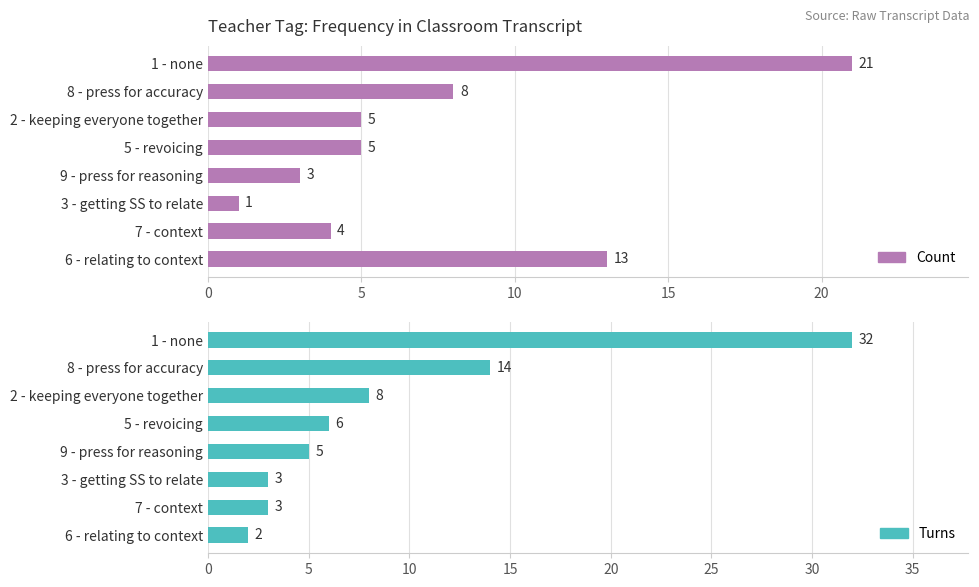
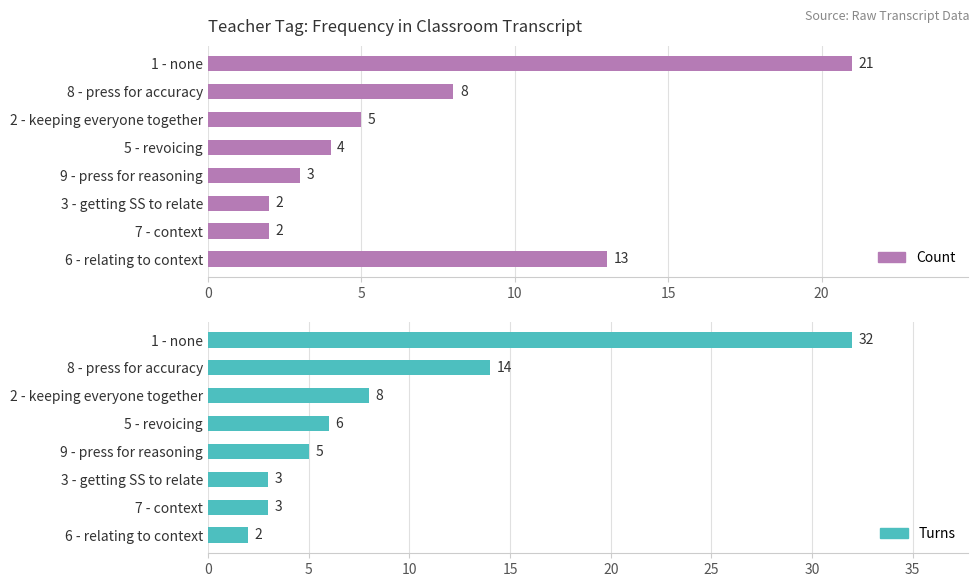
Teacher Tag: Frequency in Classroom Transcript, 5 - revoicing: 5 -> 4
Teacher Tag: Frequency in Classroom Transcript, 3 - getting SS to relate: 1 -> 2
Teacher Tag: Frequency in Classroom Transcript, 7 - context: 4 -> 2
